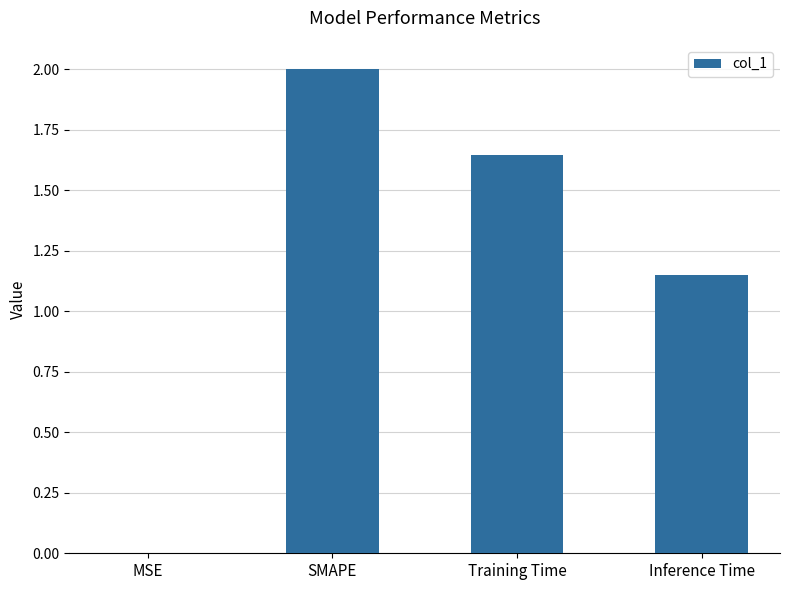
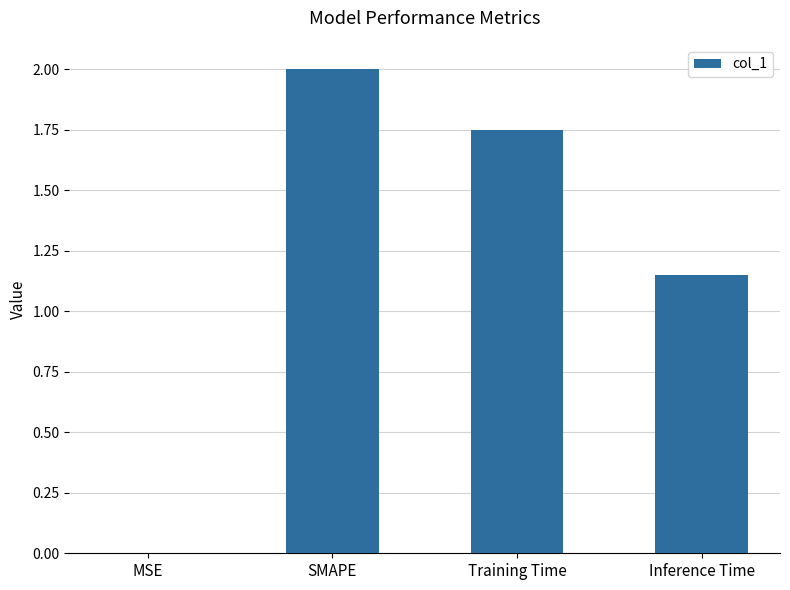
Training Time: 1.65 -> 1.75
